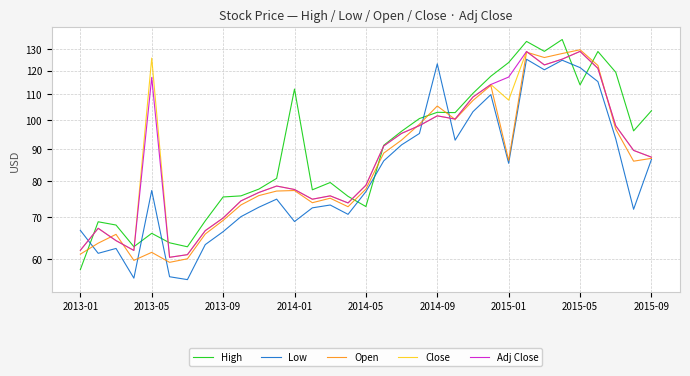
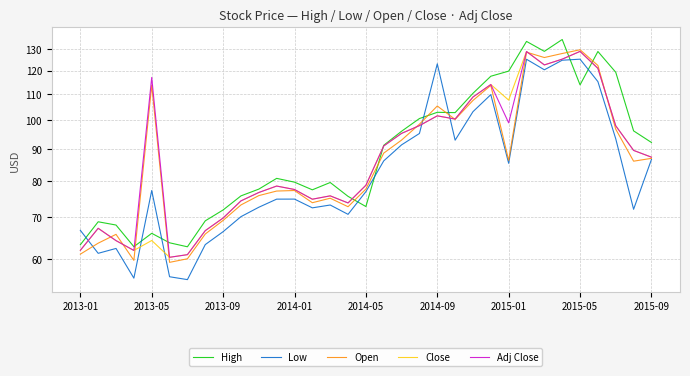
High, 2013-01: 58 -> 63
Open, 2013-05: 61 -> 114
Close, 2013-05: 126 -> 64
High, 2013-09: 75 -> 72
High, 2014-01: 112 -> 80
Low, 2014-01: 69 -> 75
High, 2015-01: 124 -> 120
Adj Close, 2015-01: 117 -> 99
Low, 2015-05: 121 -> 125
High, 2015-09: 104 -> 92
